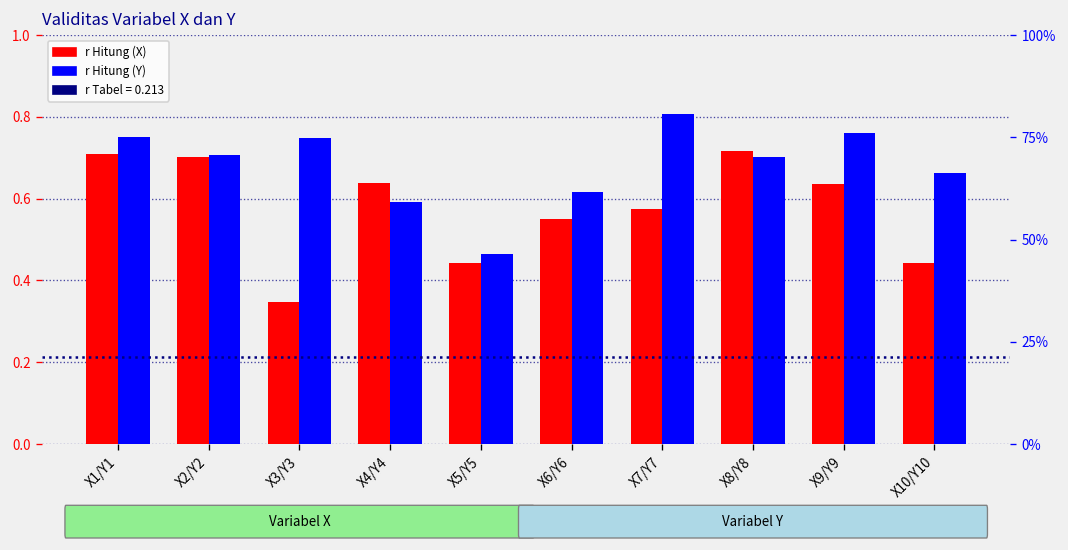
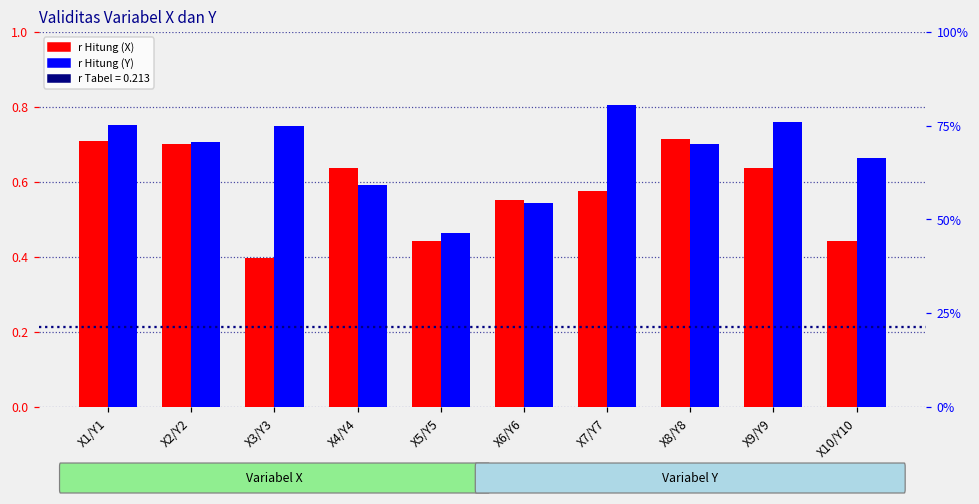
r Hitung (X), X3/Y3: 0.35 -> 0.40
r Hitung (Y), X6/Y6: 0.62 -> 0.54
